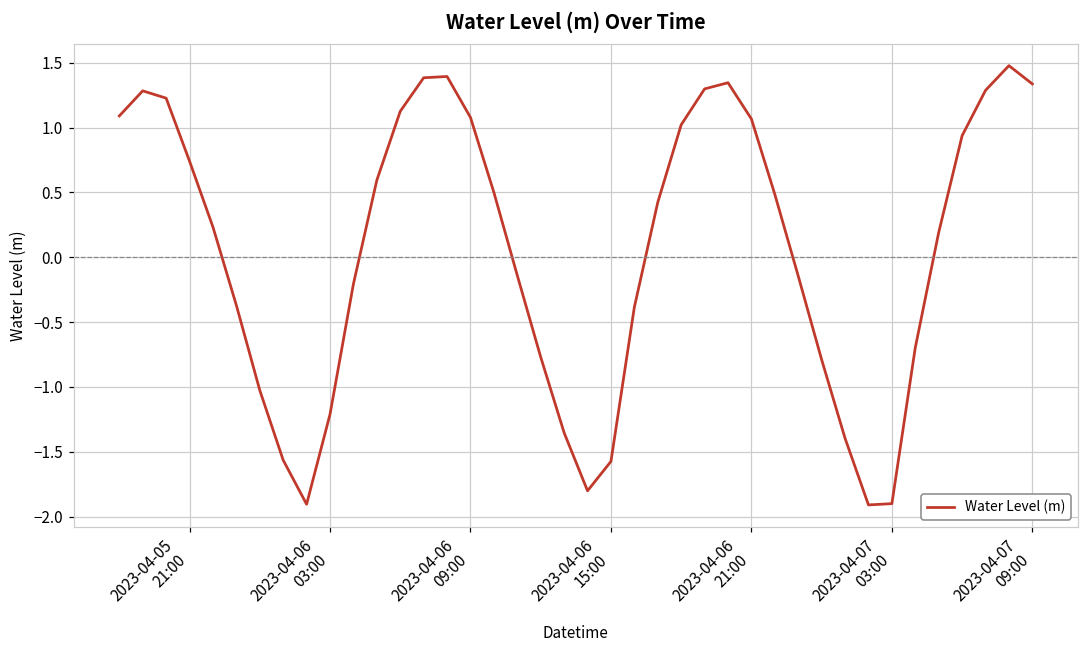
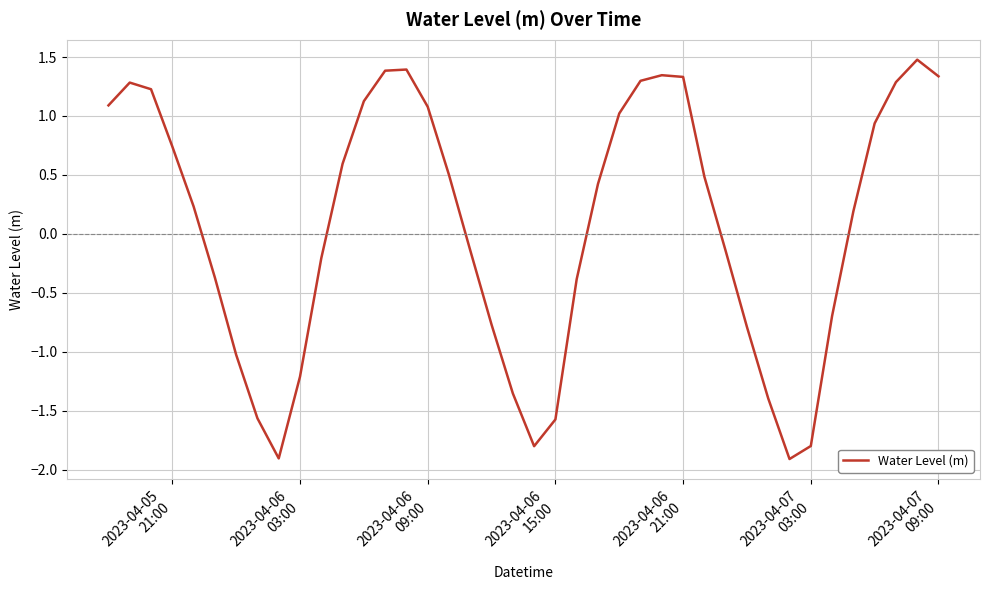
2023-04-06 21:00: 1.07 -> 1.33
2023-04-07 03:00: -1.90 -> -1.80
